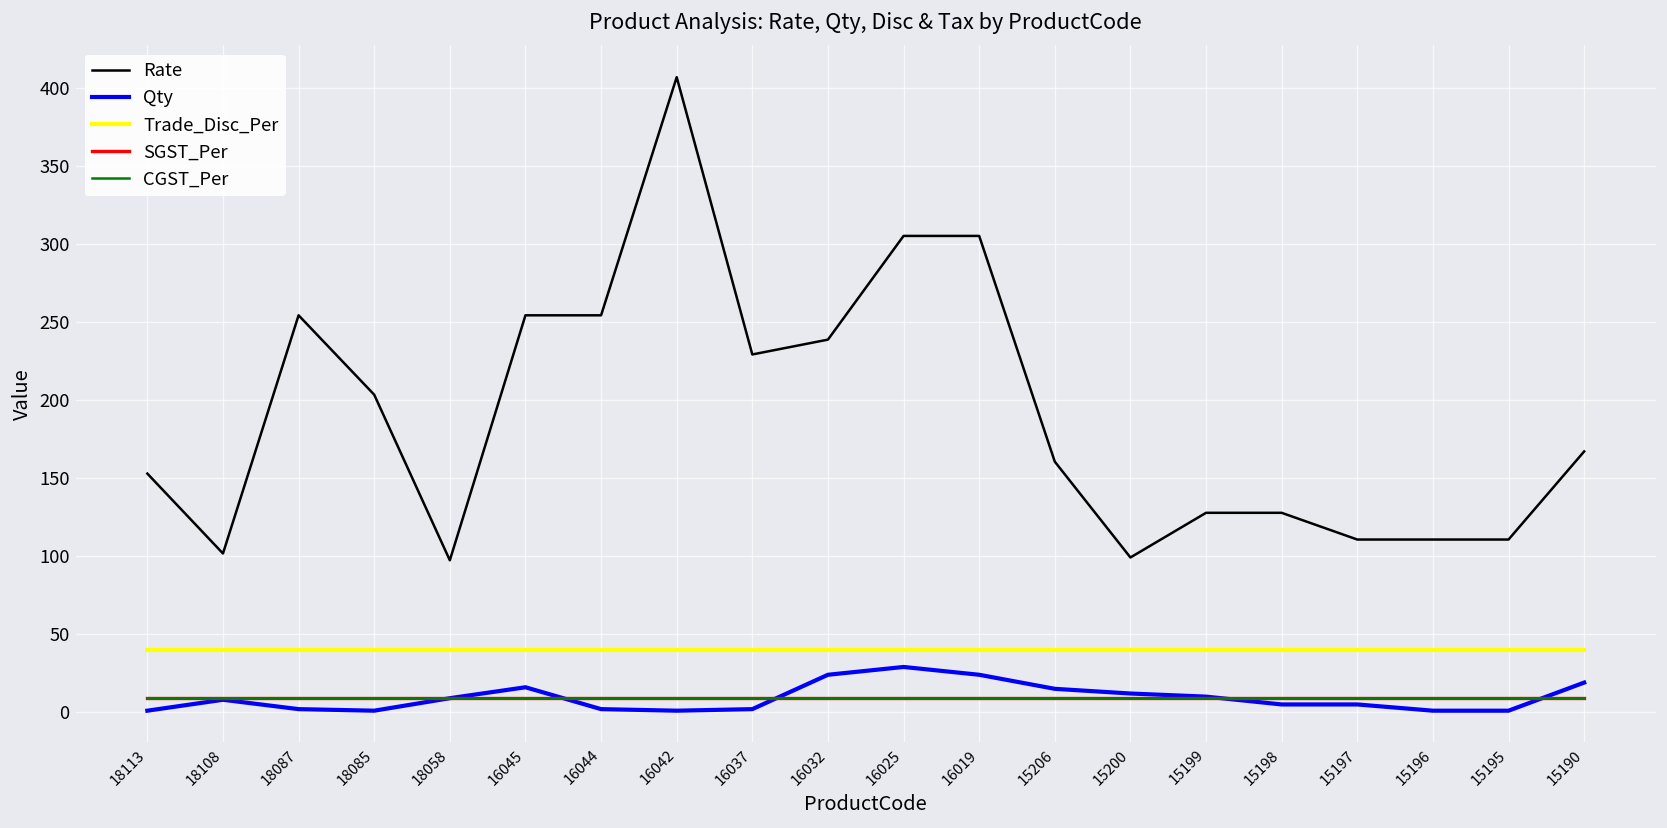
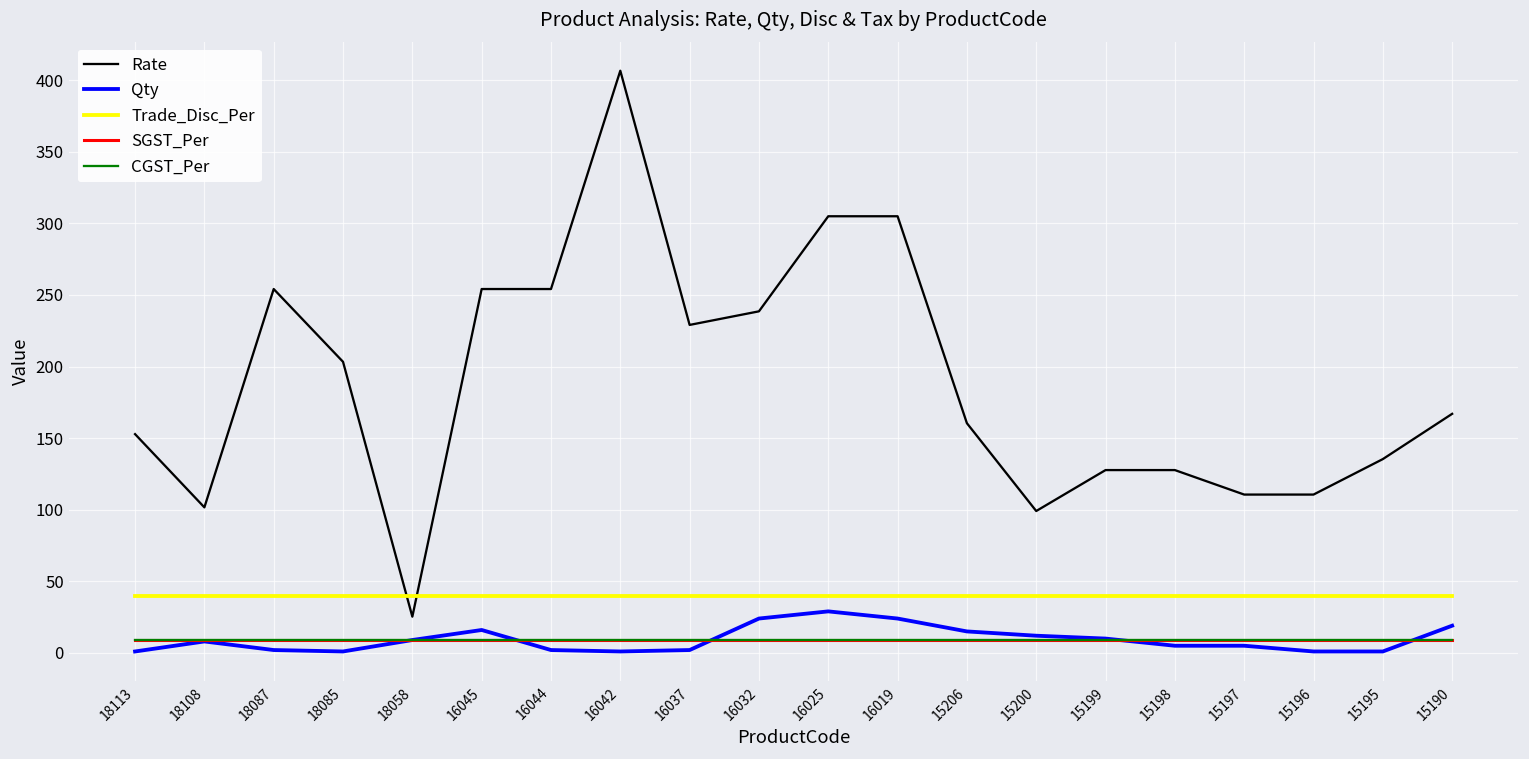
Rate, 18058: 97 -> 25
Rate, 15195: 111 -> 135
